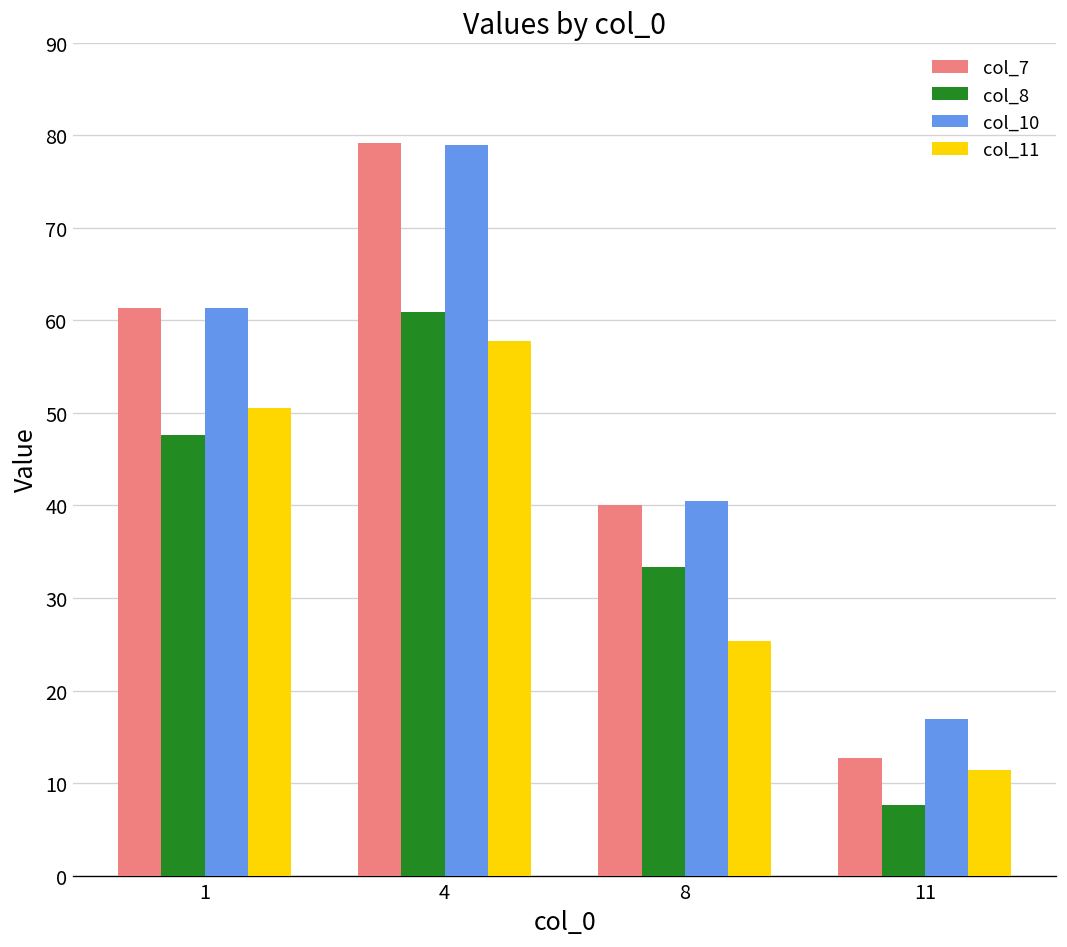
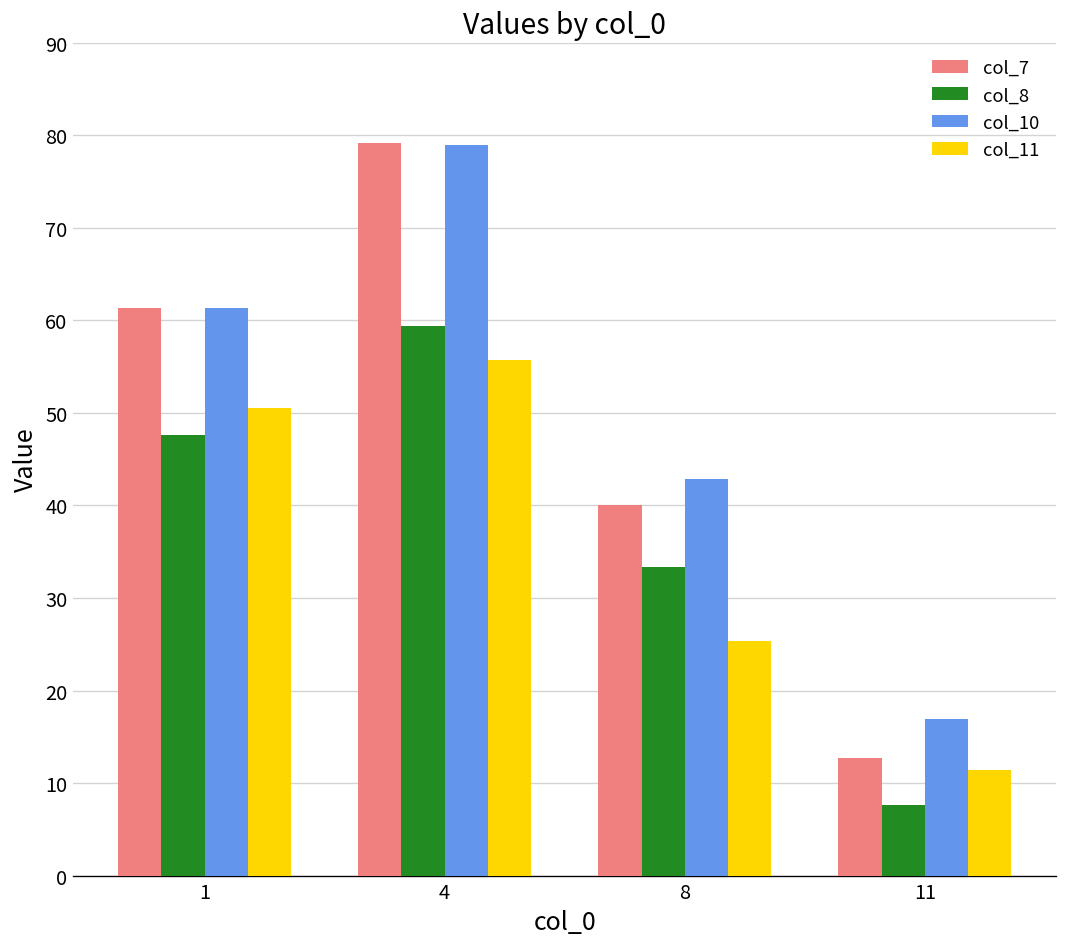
col_8, 4: 61 -> 59
col_11, 4: 58 -> 56
col_10, 8: 40 -> 43
